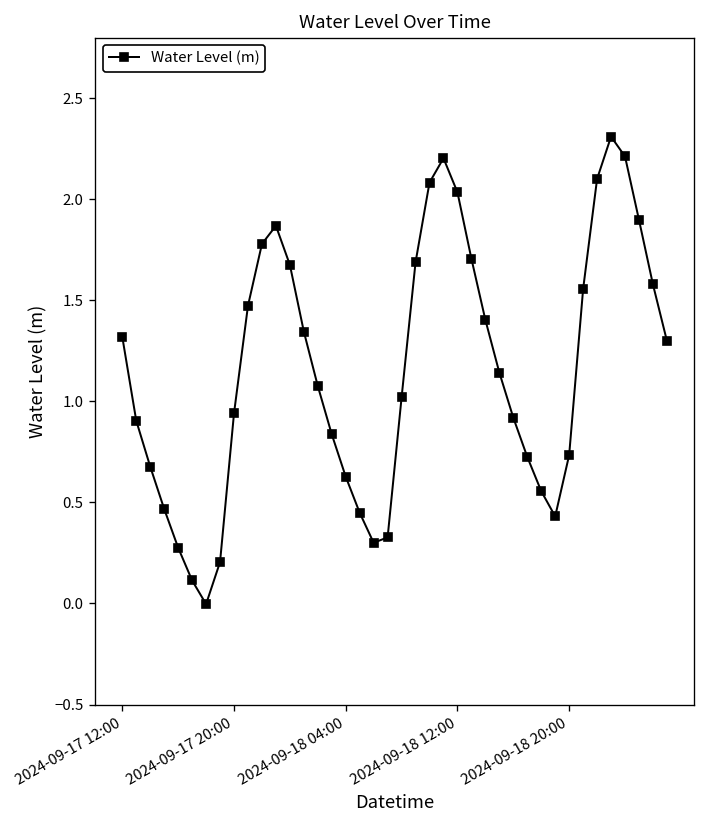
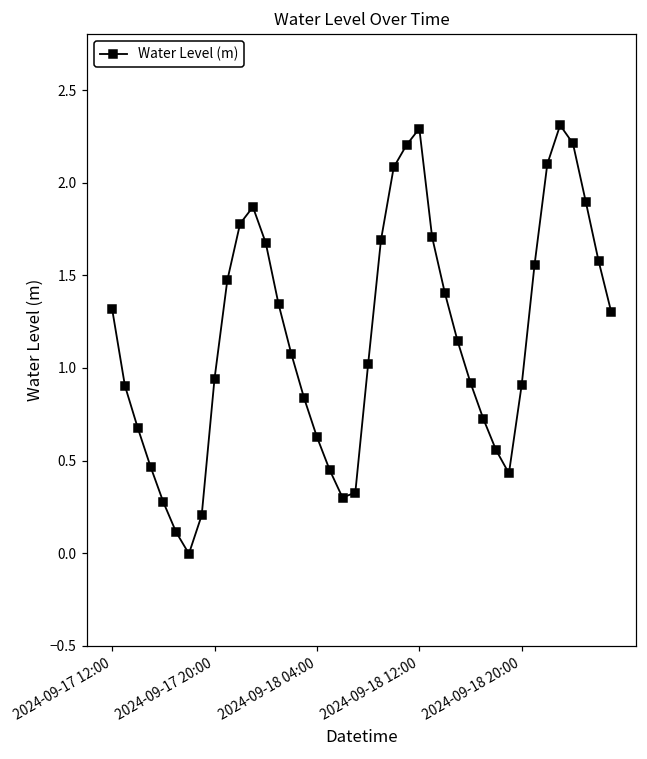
2024-09-18 12:00: 2.03 -> 2.29
2024-09-18 20:00: 0.73 -> 0.91
